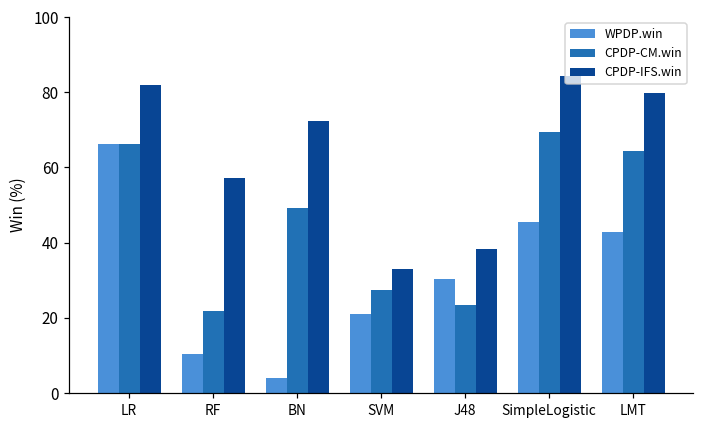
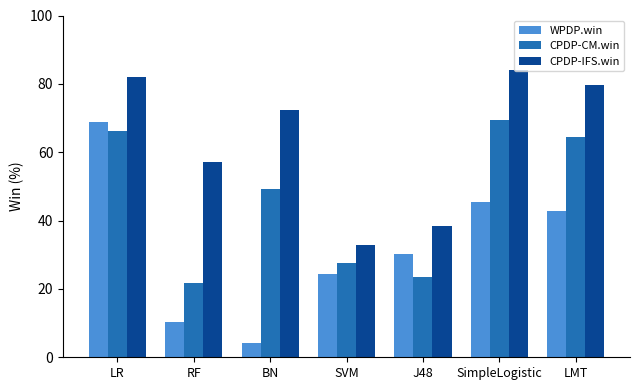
WPDP.win, LR: 66 -> 69
WPDP.win, SVM: 21 -> 24
